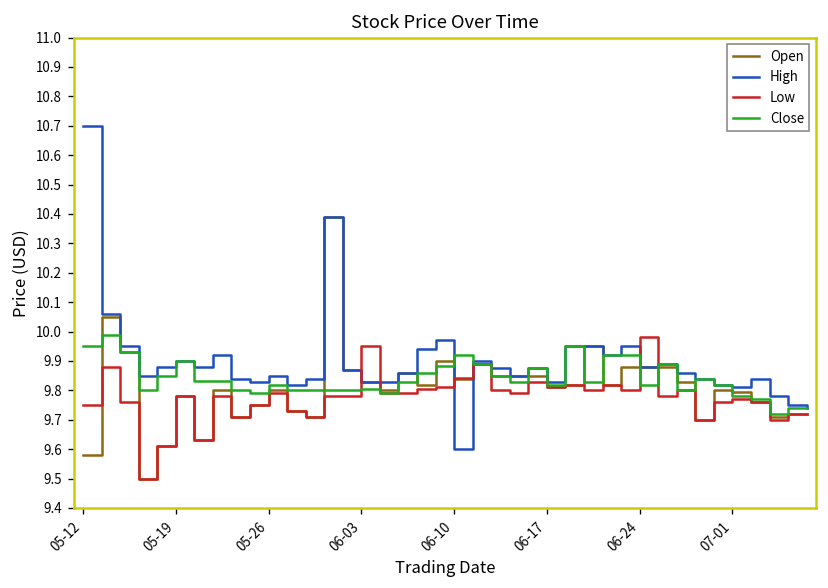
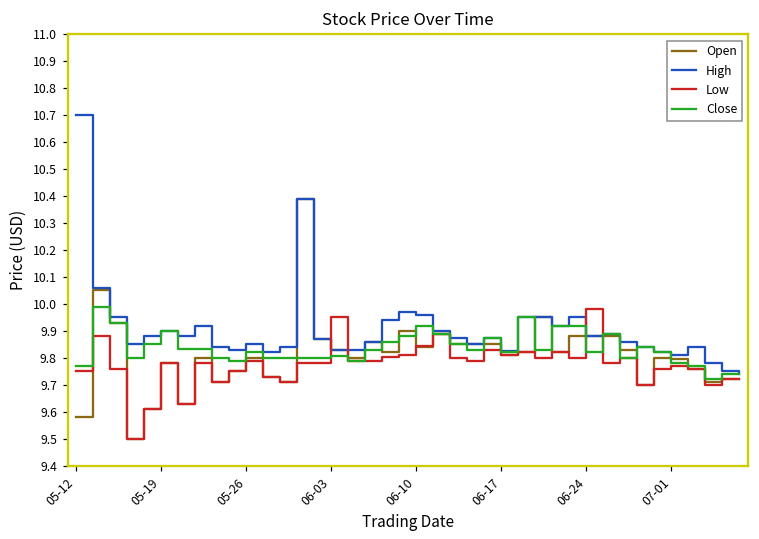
Close, 05-12: 9.95 -> 9.77
High, 06-10: 9.60 -> 9.96
